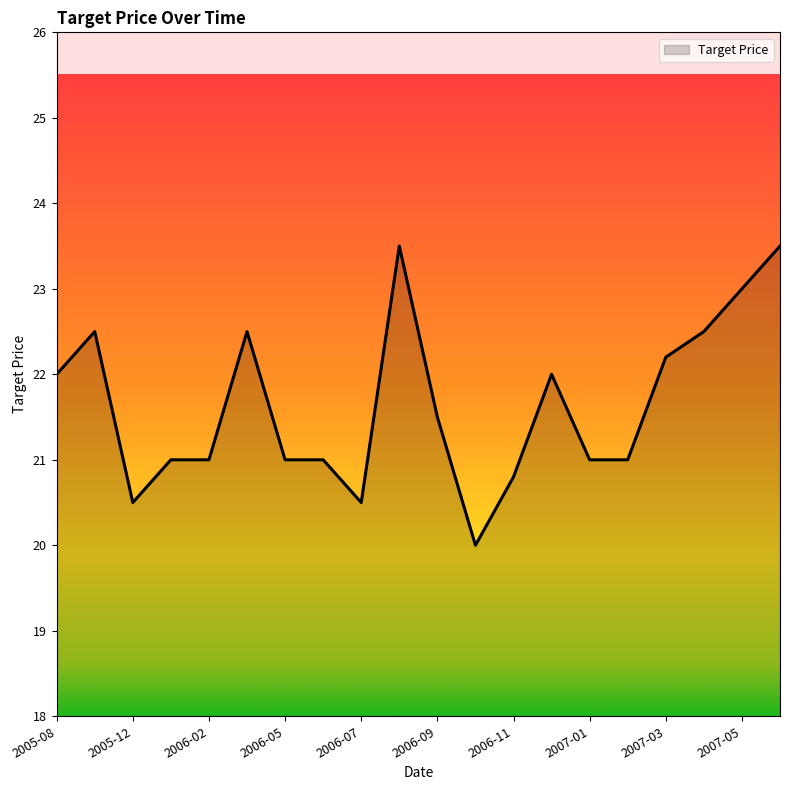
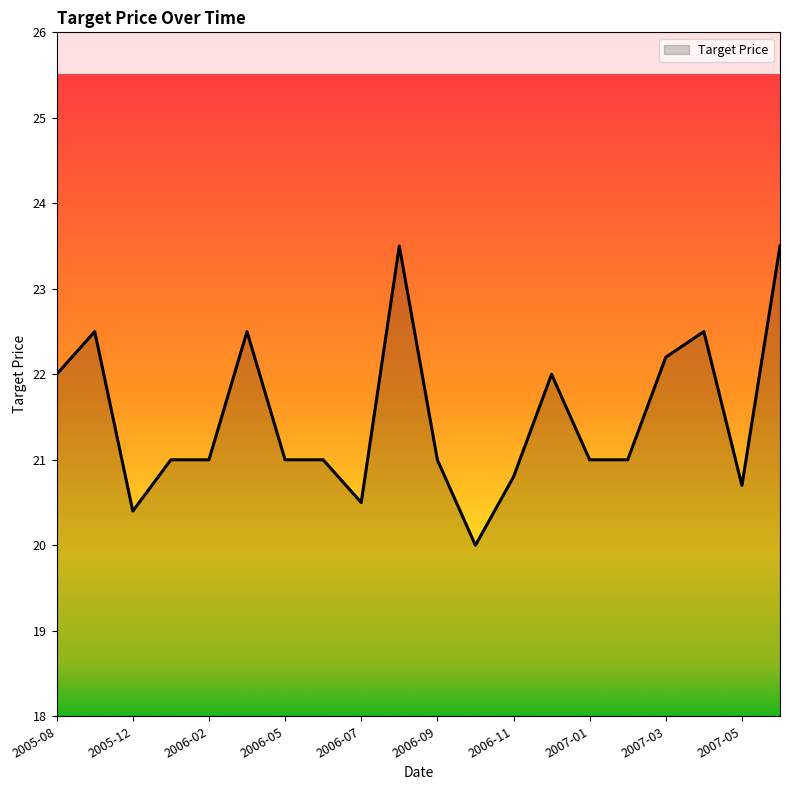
2005-12: 20.5 -> 20.4
2006-09: 21.5 -> 21.0
2007-05: 23.0 -> 20.7
